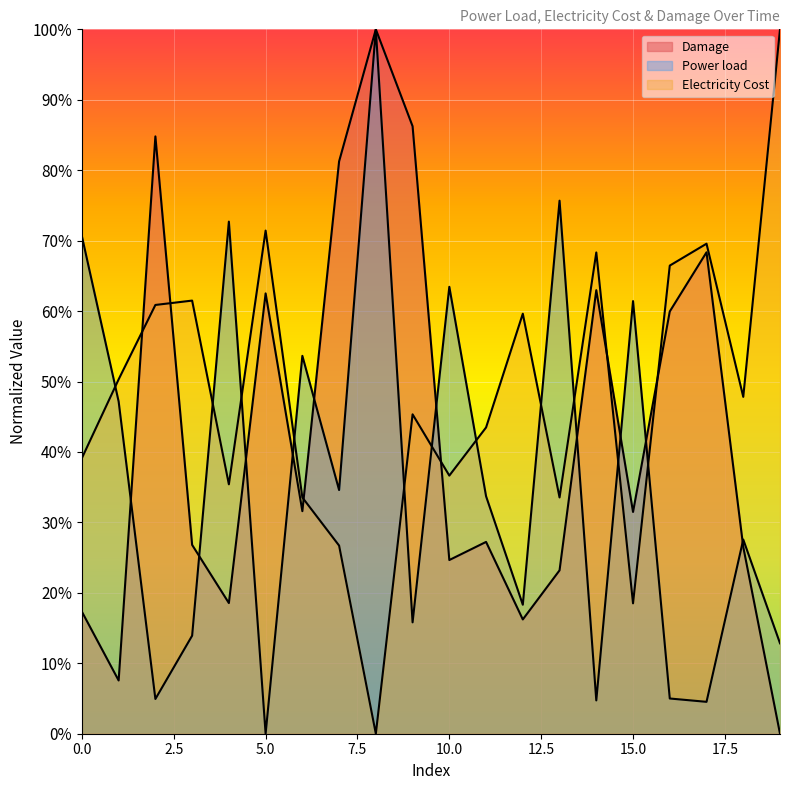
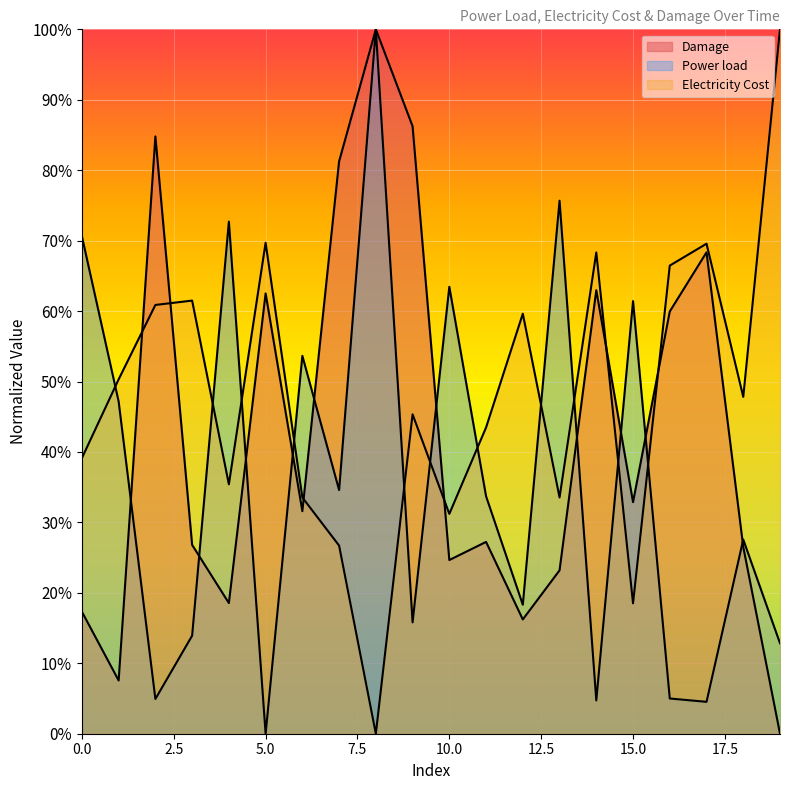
Electricity Cost, 5.0: 71% -> 70%
Electricity Cost, 10.0: 37% -> 31%
Damage, 15.0: 31% -> 33%
